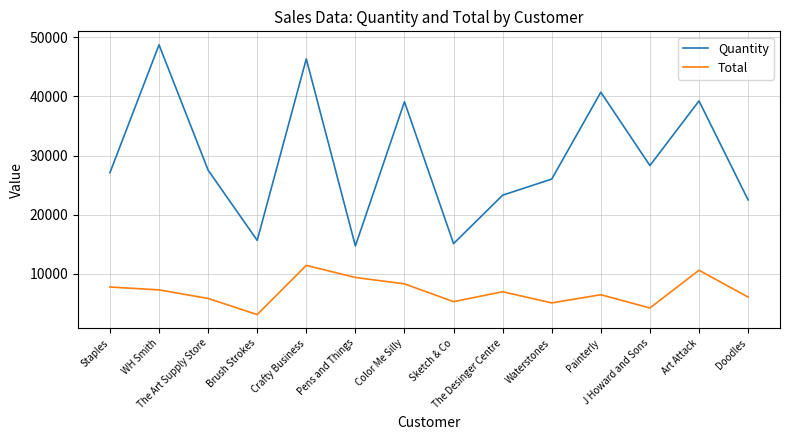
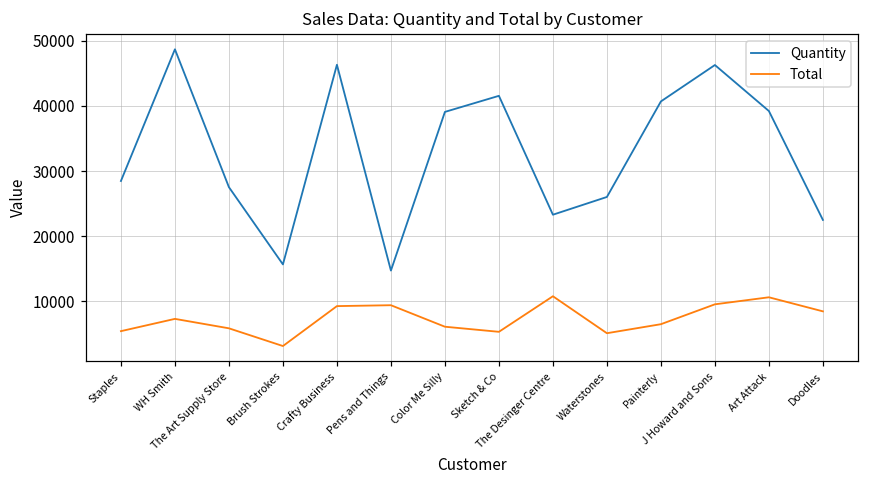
Quantity, Staples: 27000 -> 28000
Total, Staples: 8000 -> 5000
Total, Crafty Business: 11000 -> 9000
Total, Color Me Silly: 8000 -> 6000
Quantity, Sketch & Co: 15000 -> 42000
Total, The Desinger Centre: 7000 -> 11000
Quantity, J Howard and Sons: 28000 -> 46000
Total, J Howard and Sons: 4000 -> 10000
Total, Doodles: 6000 -> 8000
